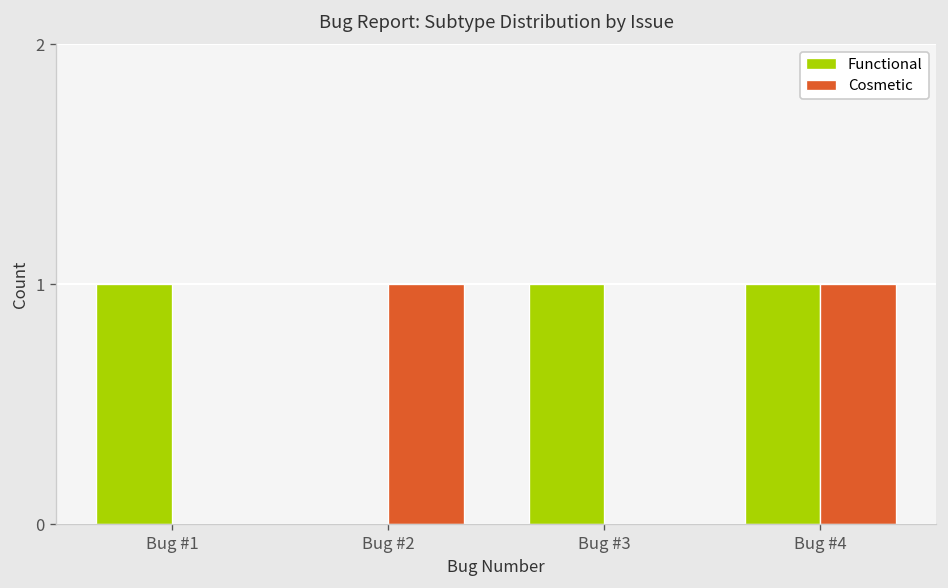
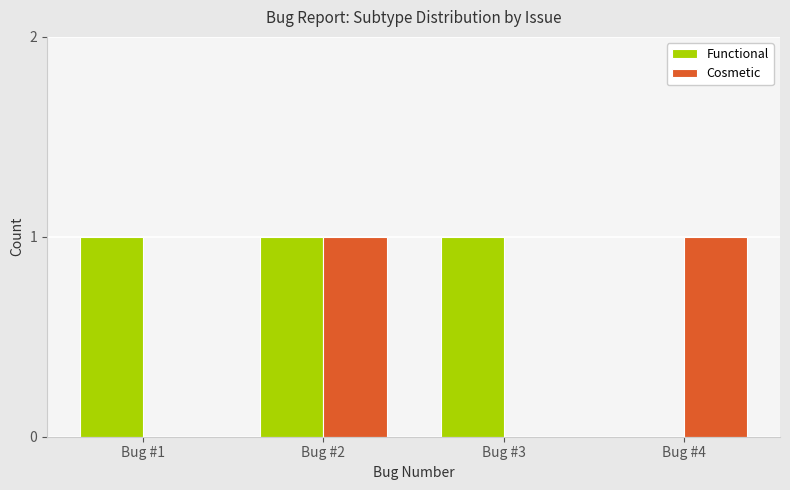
Functional, Bug #2: 0 -> 1
Functional, Bug #4: 1 -> 0
